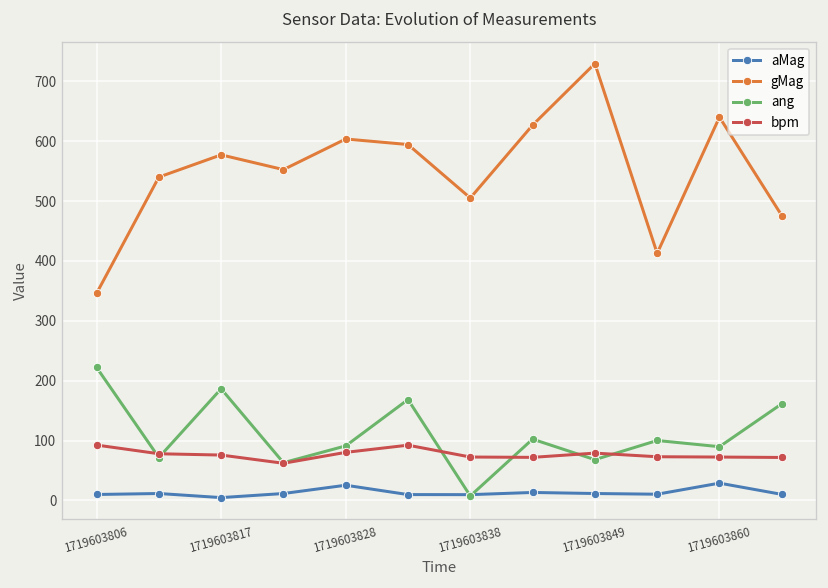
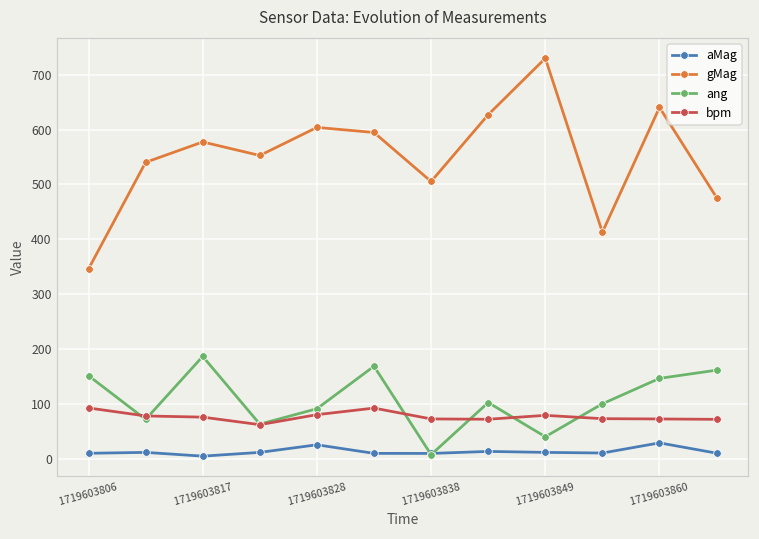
ang, 1719603806: 220 -> 150
ang, 1719603849: 70 -> 40
ang, 1719603860: 90 -> 150
